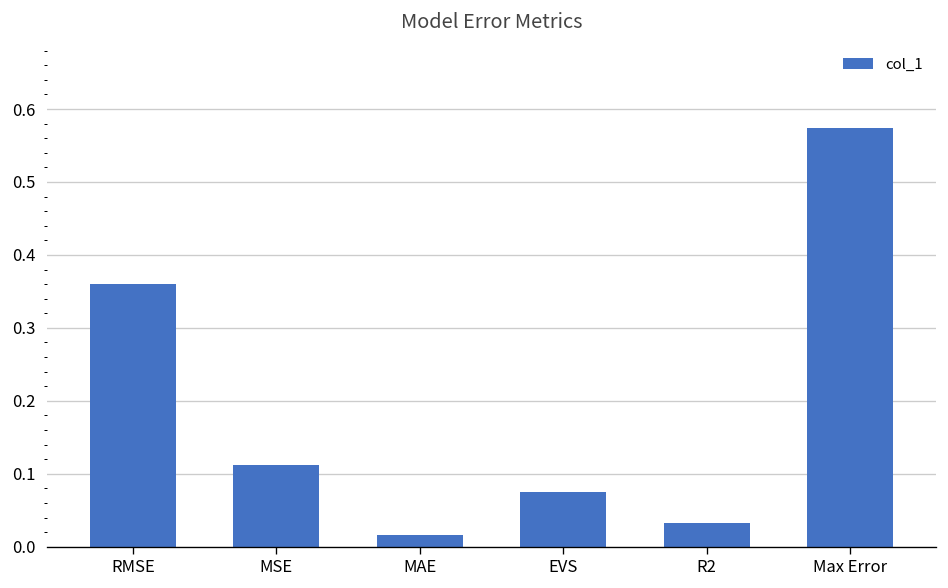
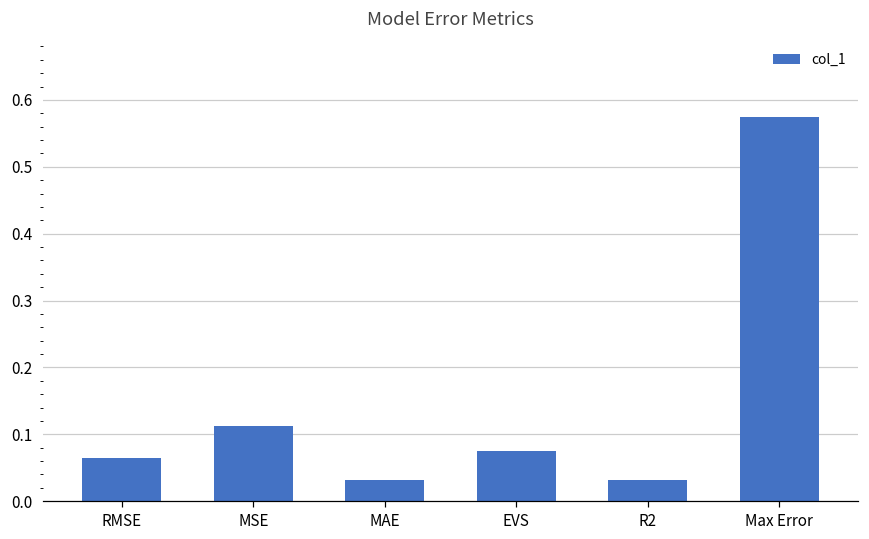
RMSE: 0.36 -> 0.07
MAE: 0.02 -> 0.03
